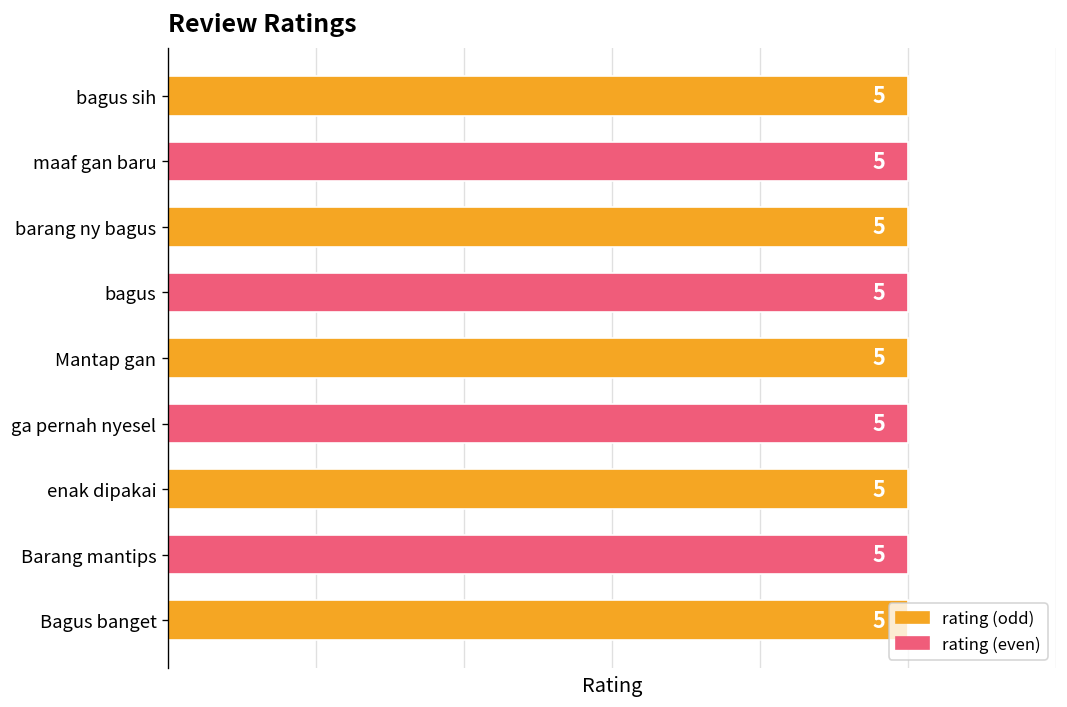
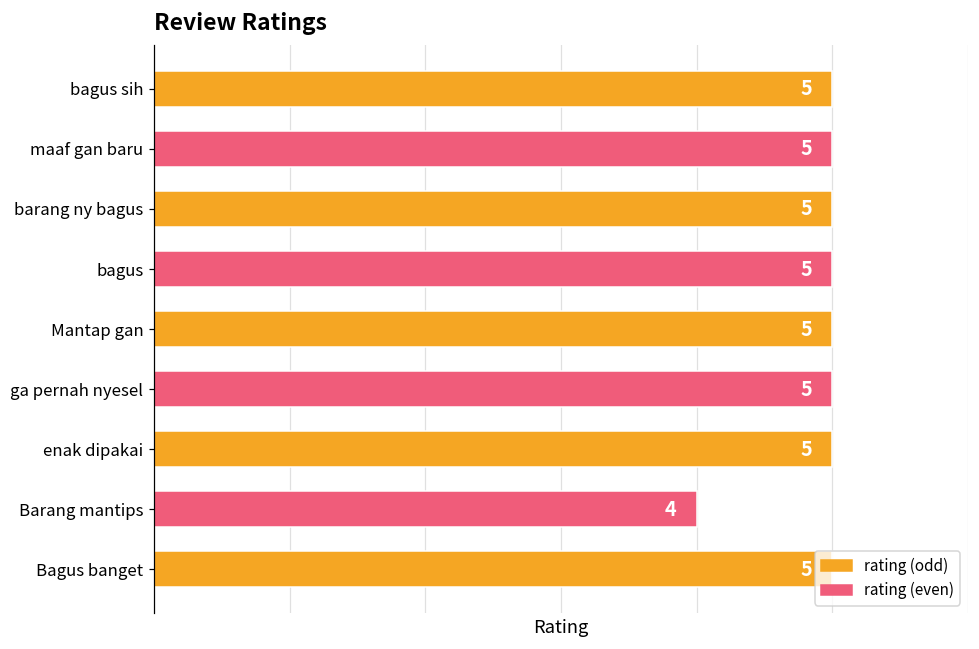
Barang mantips: 5 -> 4
